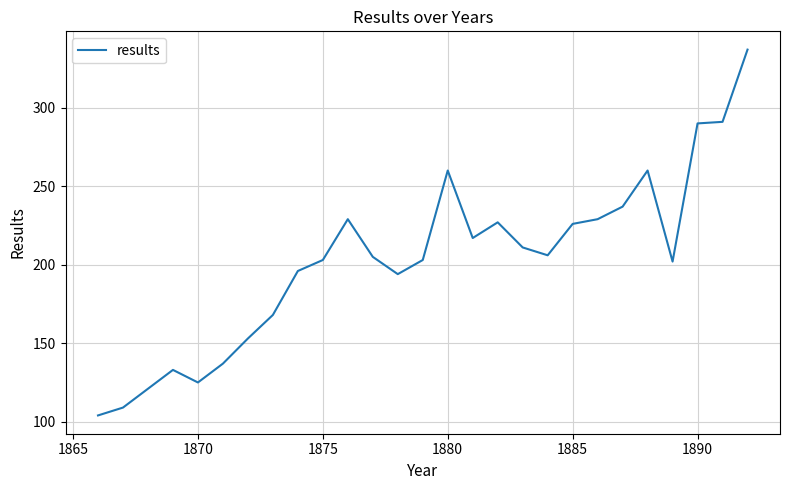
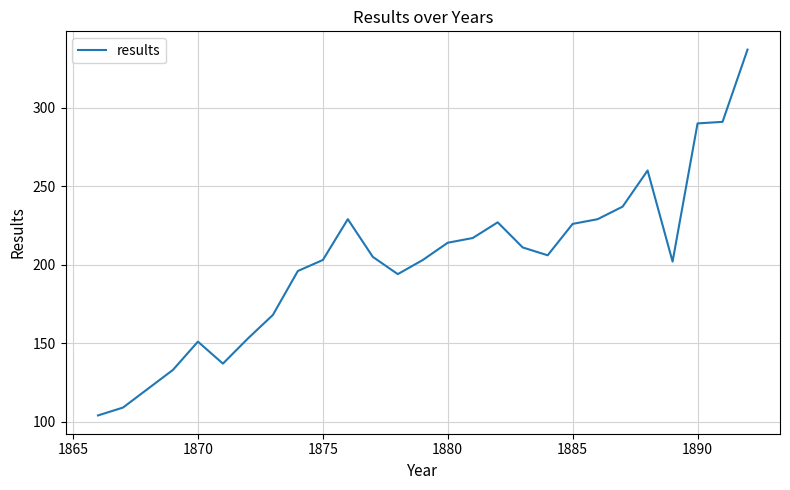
1870: 125 -> 151
1880: 260 -> 214
